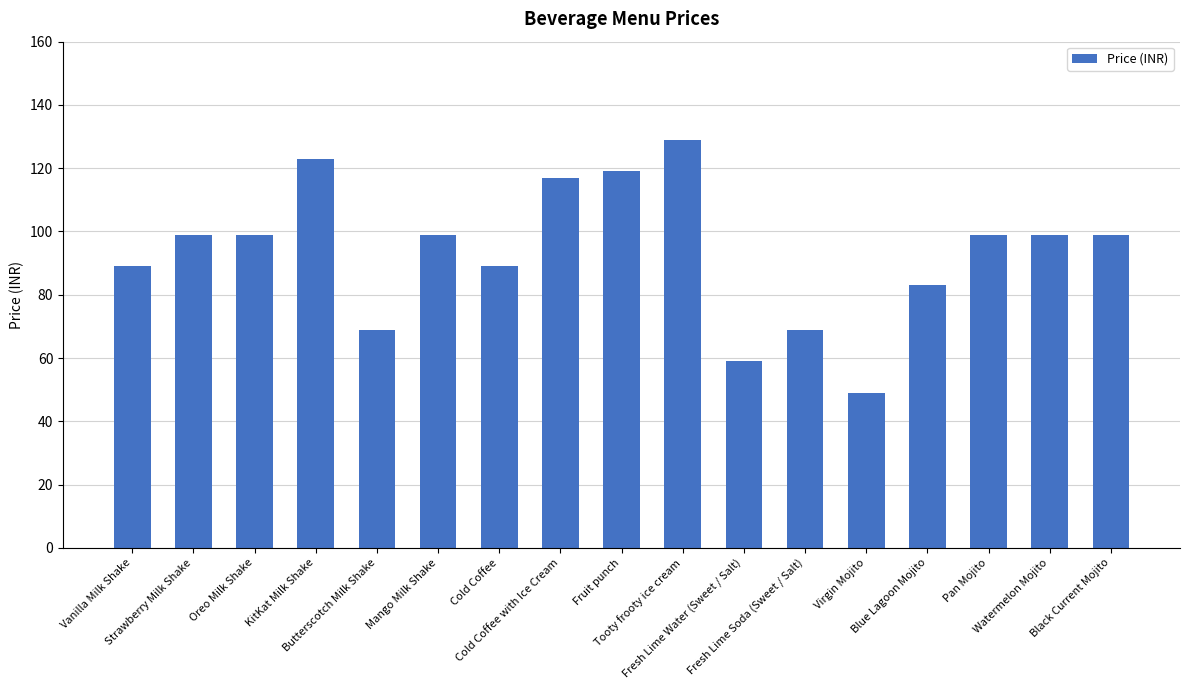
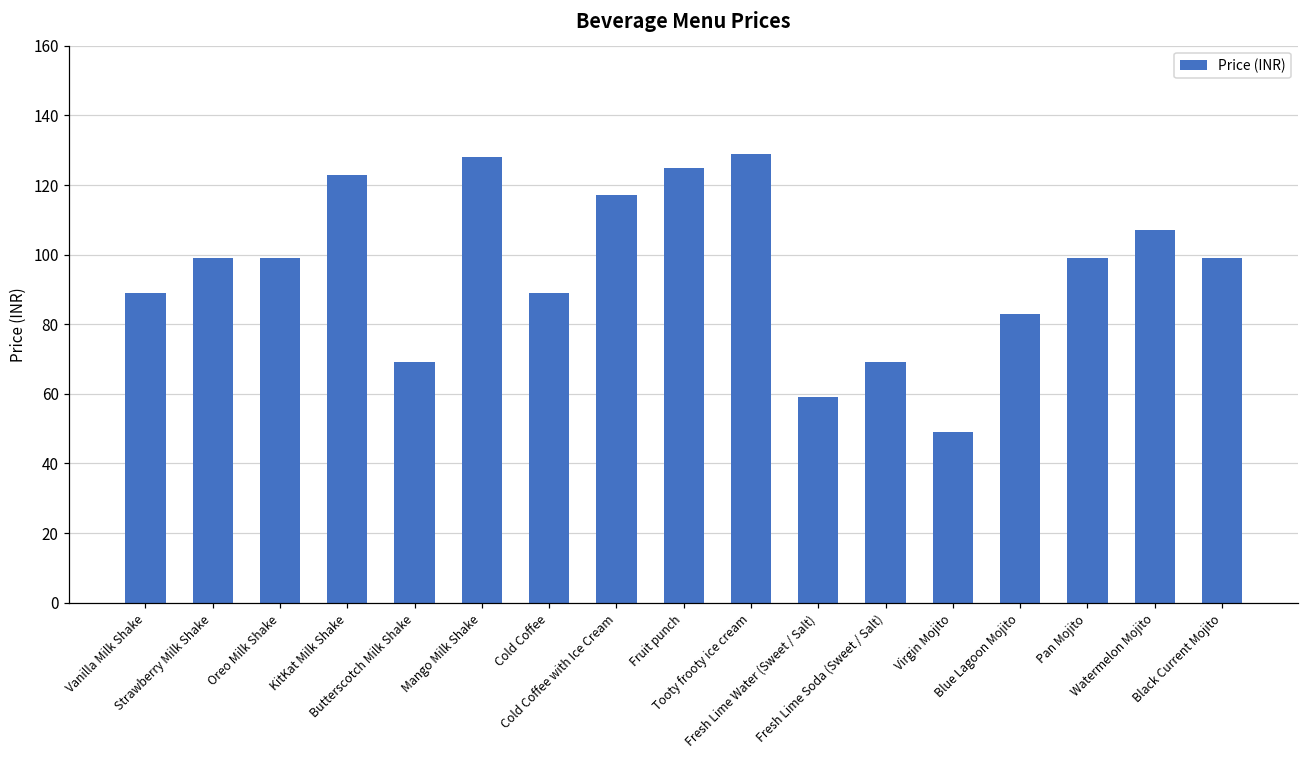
Mango Milk Shake: 99 -> 128
Fruit punch: 119 -> 125
Watermelon Mojito: 99 -> 107
